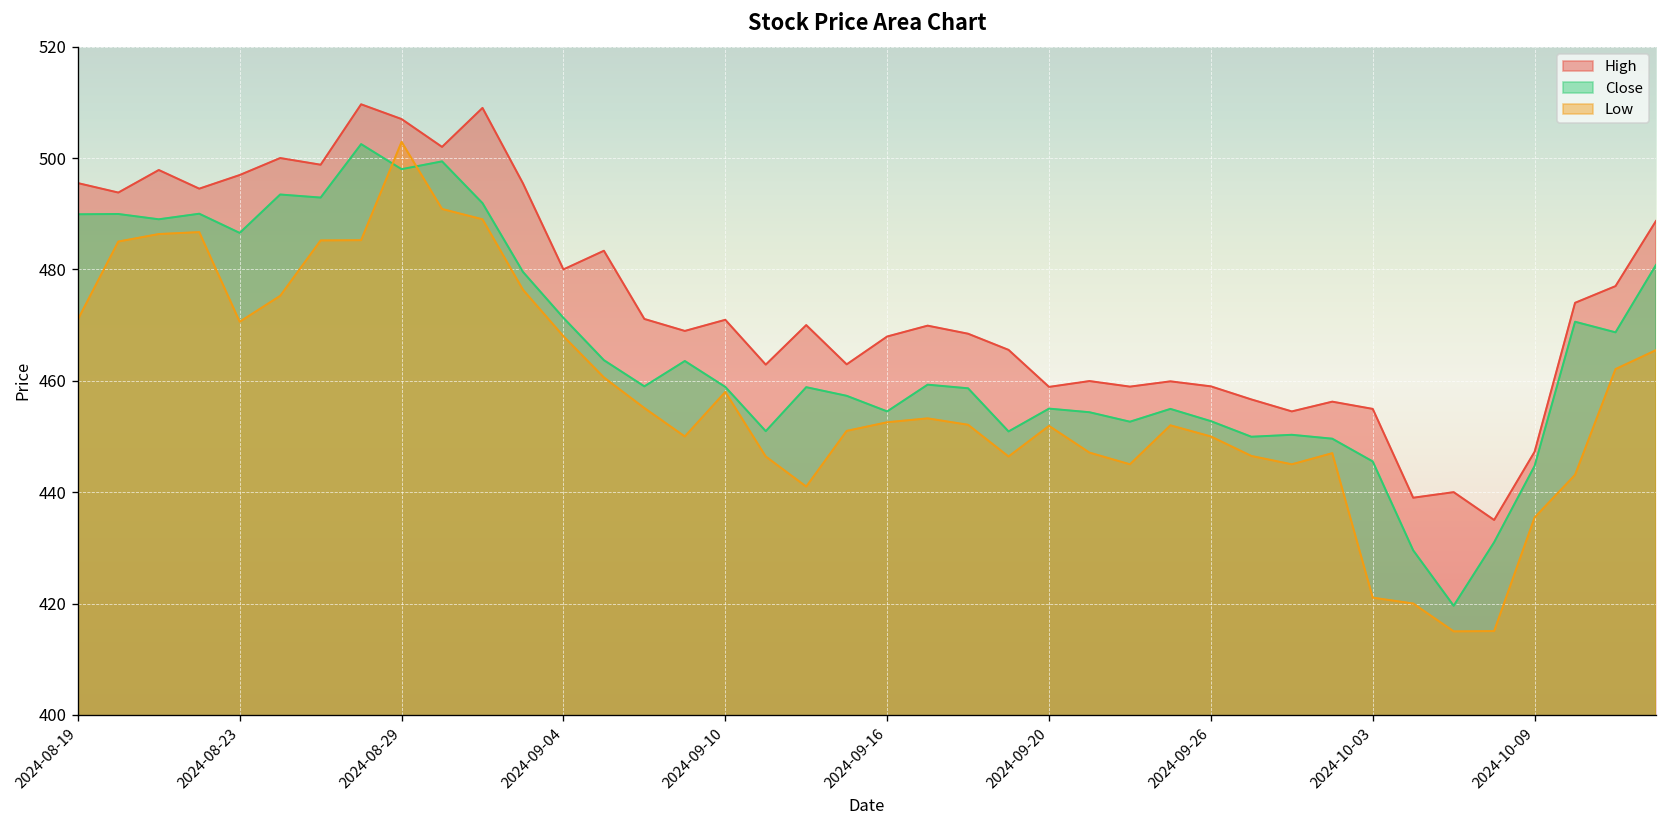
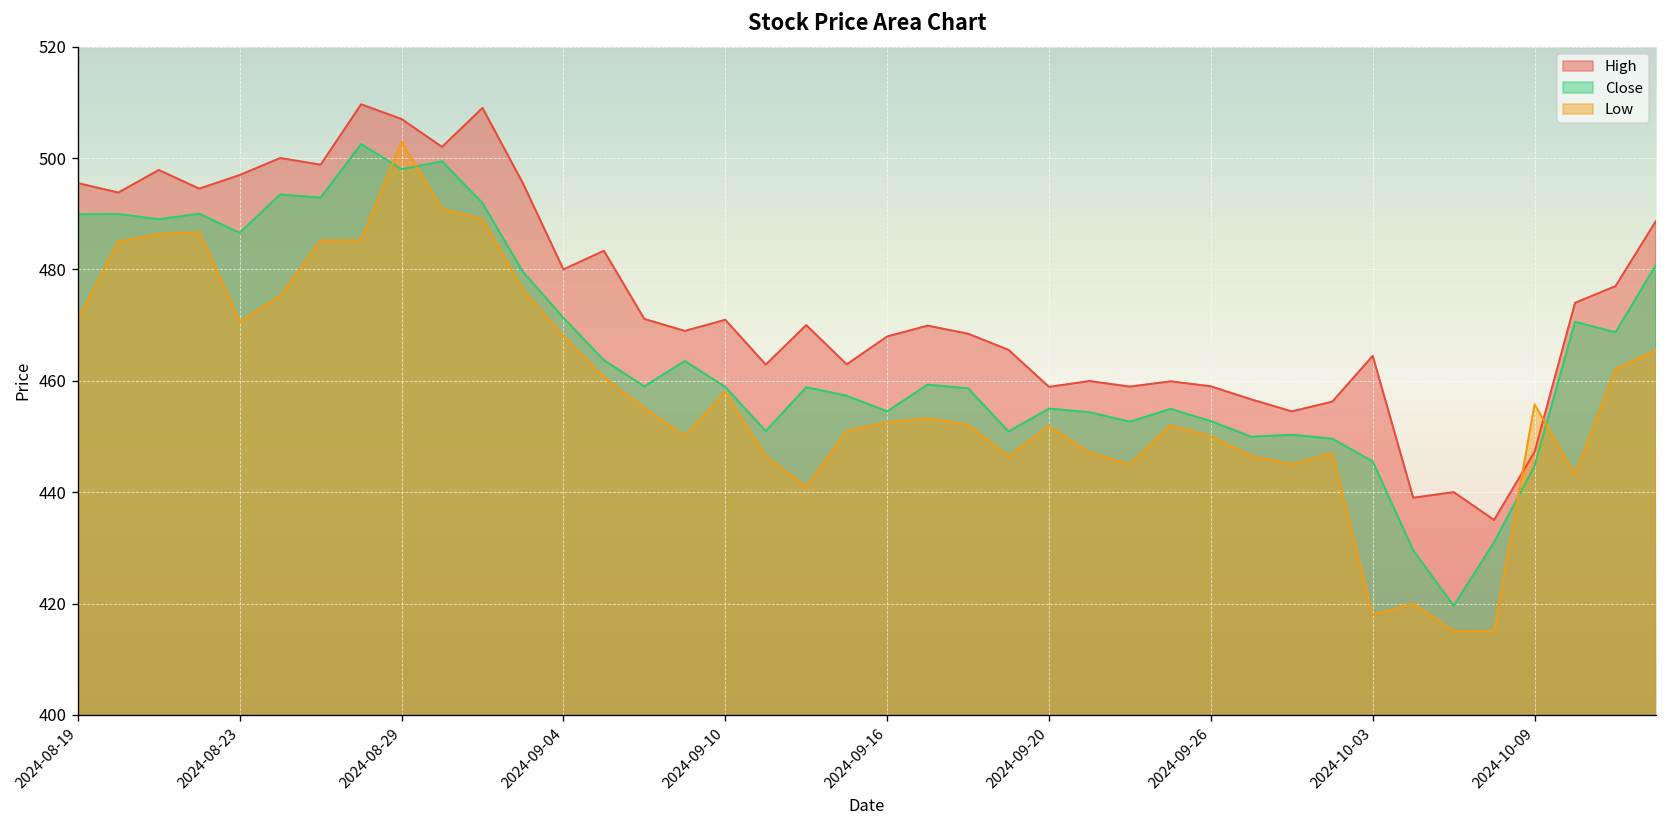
High, 2024-10-03: 455 -> 464
Low, 2024-10-03: 421 -> 418
Low, 2024-10-09: 435 -> 456
